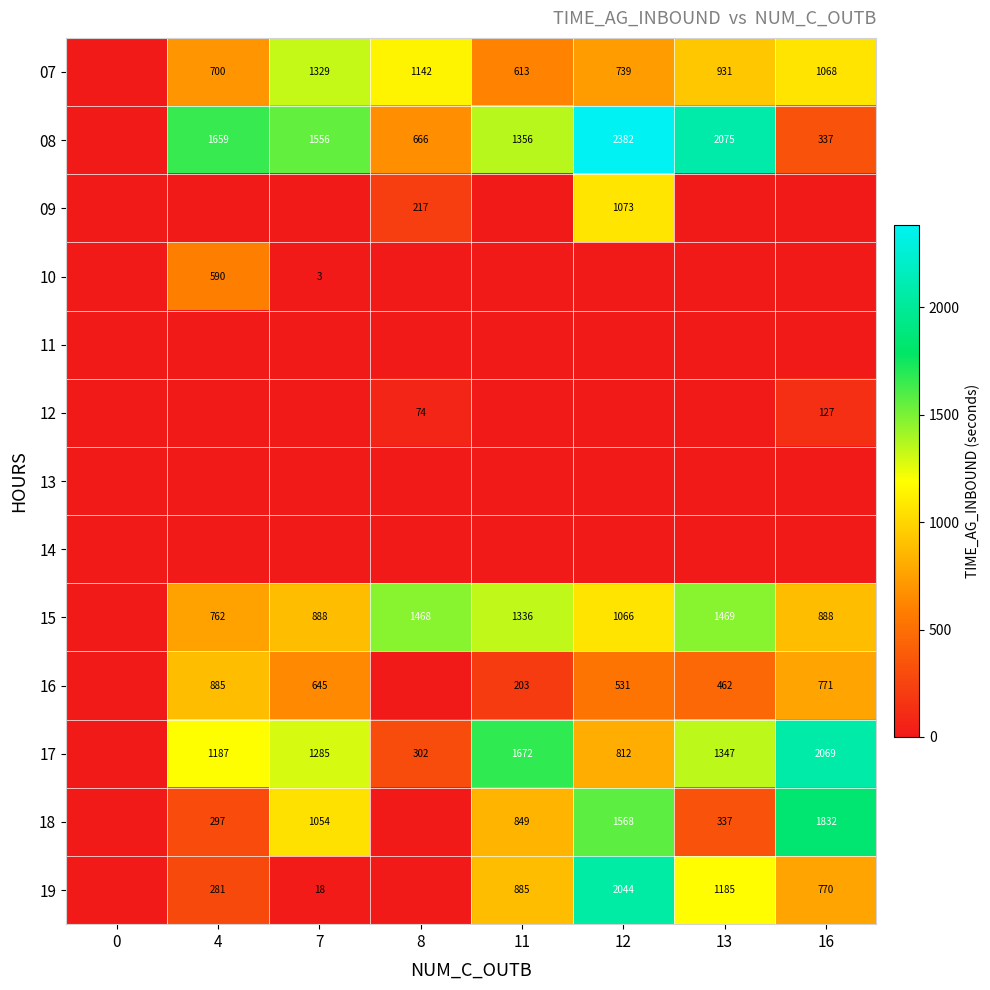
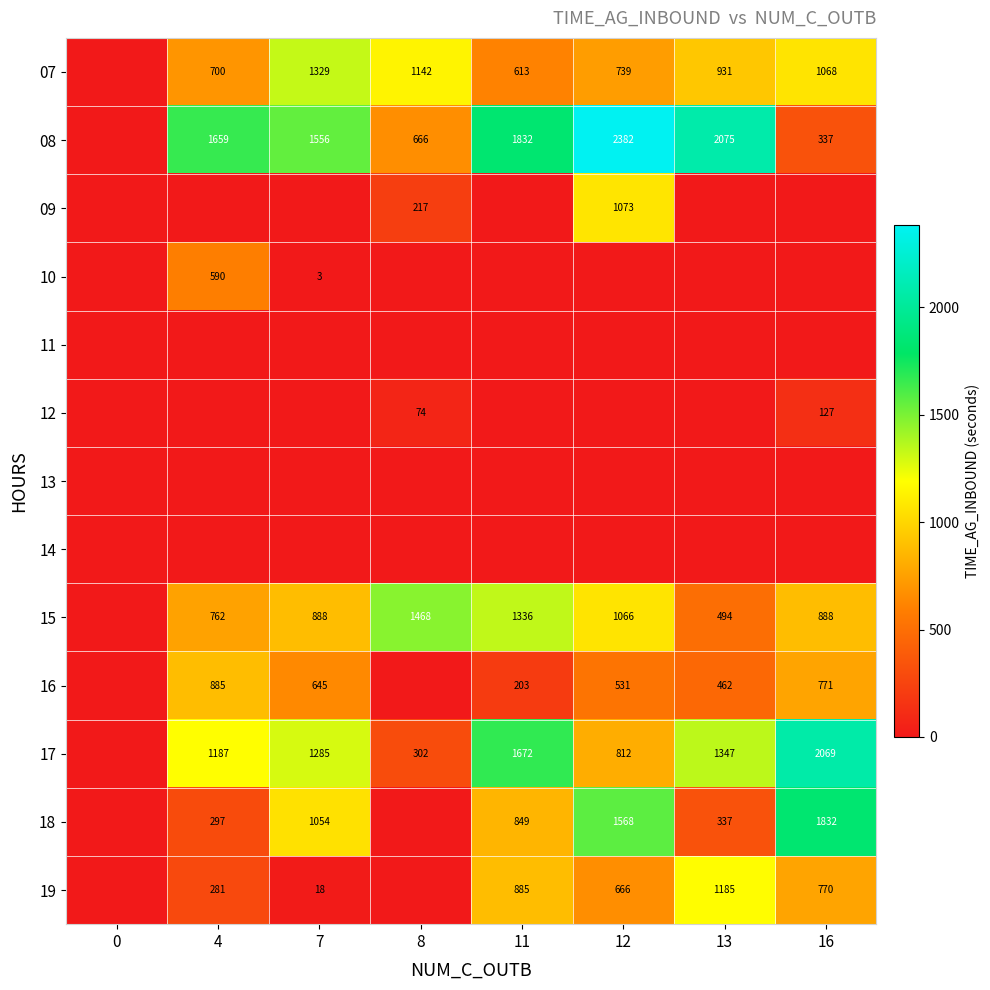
08, 11: 1356 -> 1832
15, 13: 1469 -> 494
19, 12: 2044 -> 666
